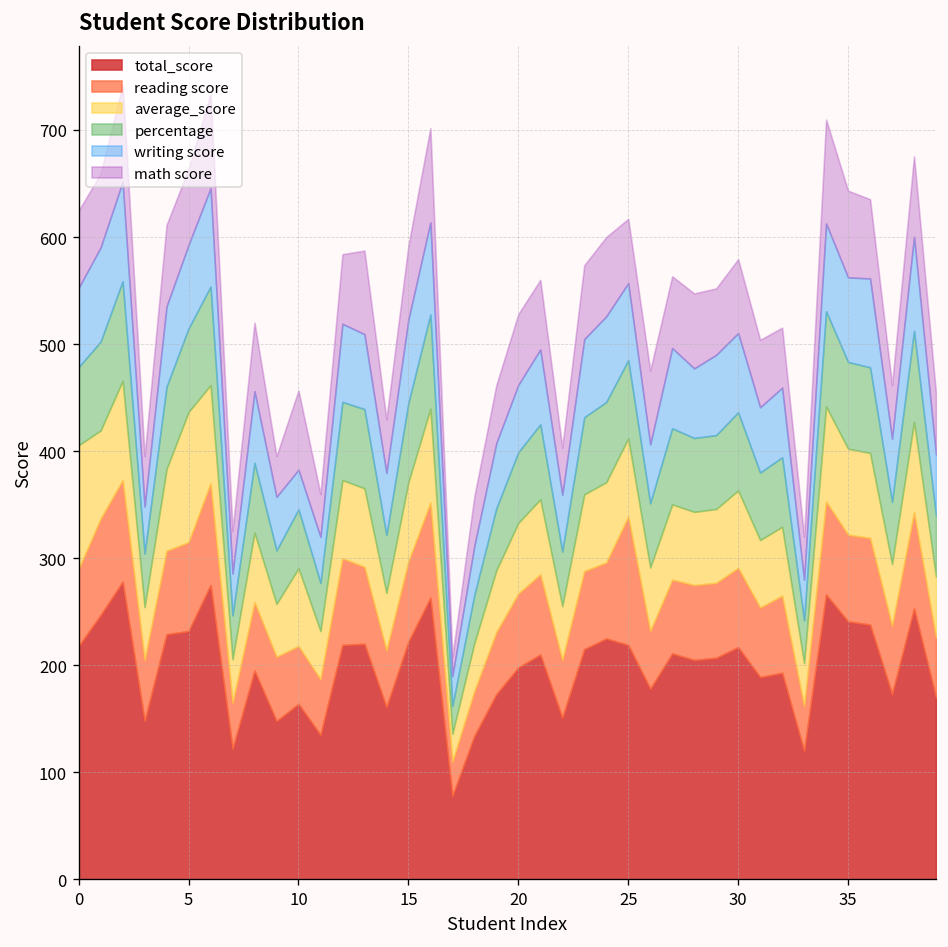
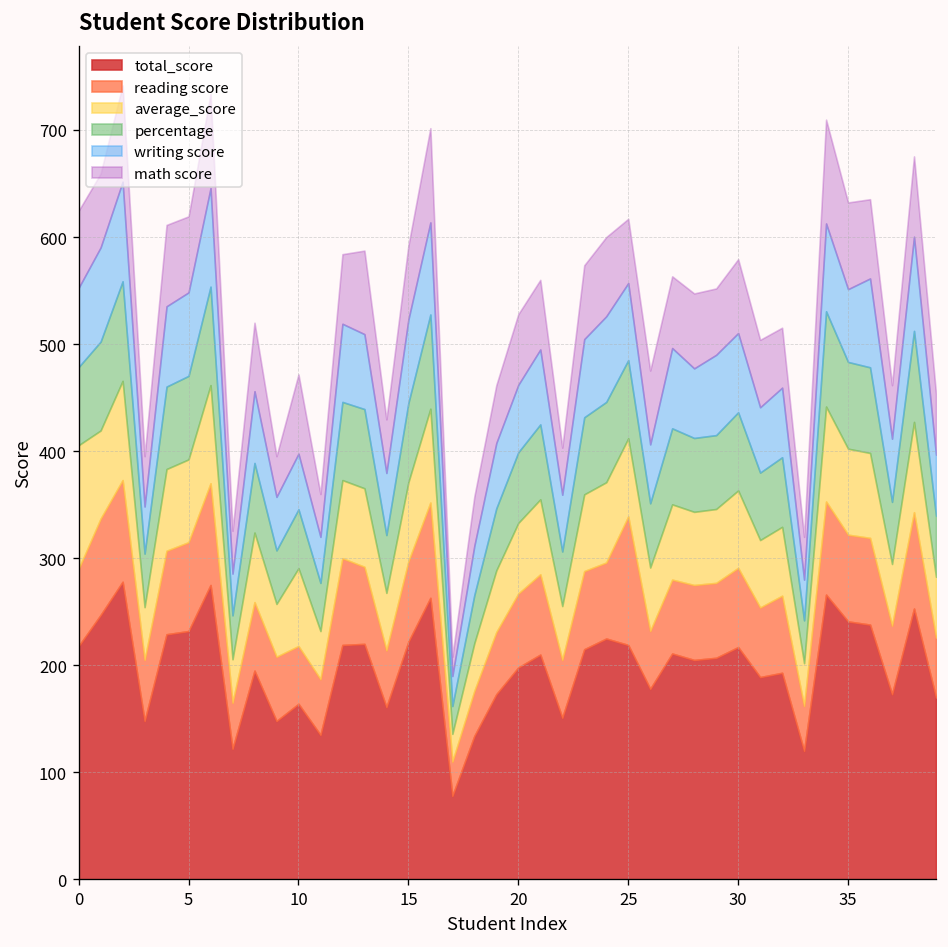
average_score, 5: 120 -> 80
writing score, 10: 40 -> 50
writing score, 35: 80 -> 70
